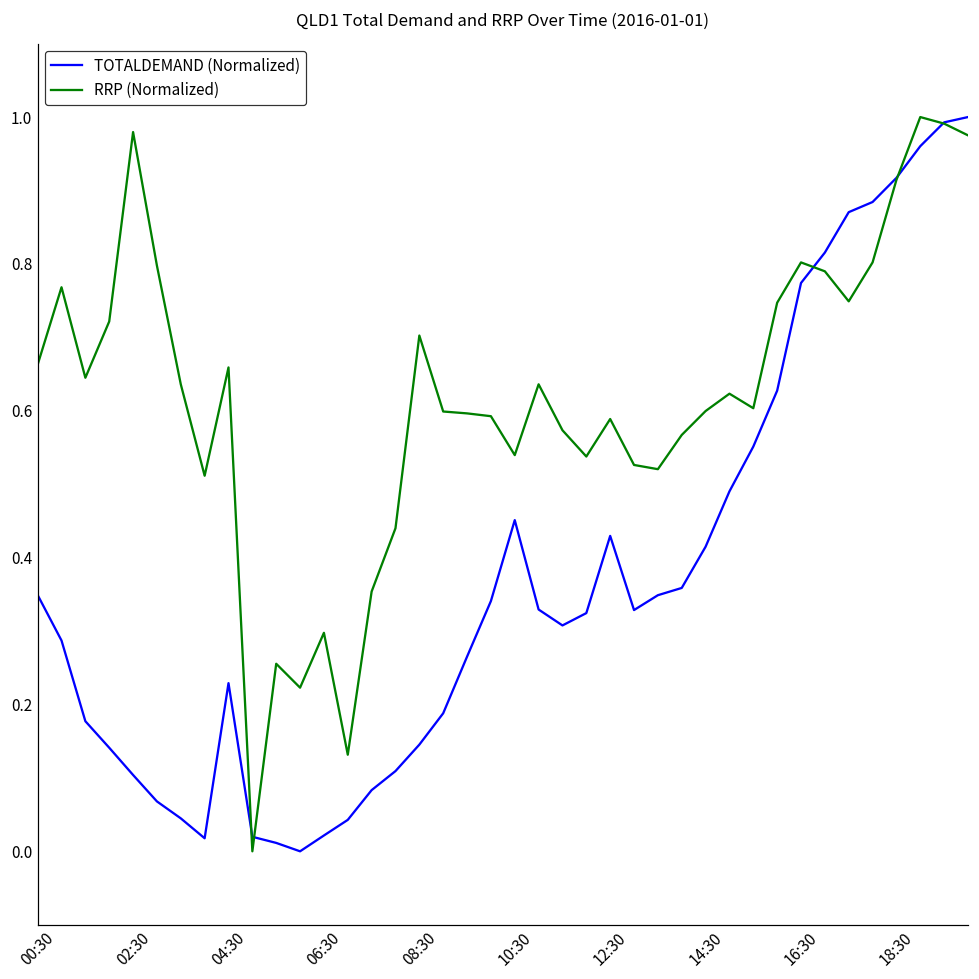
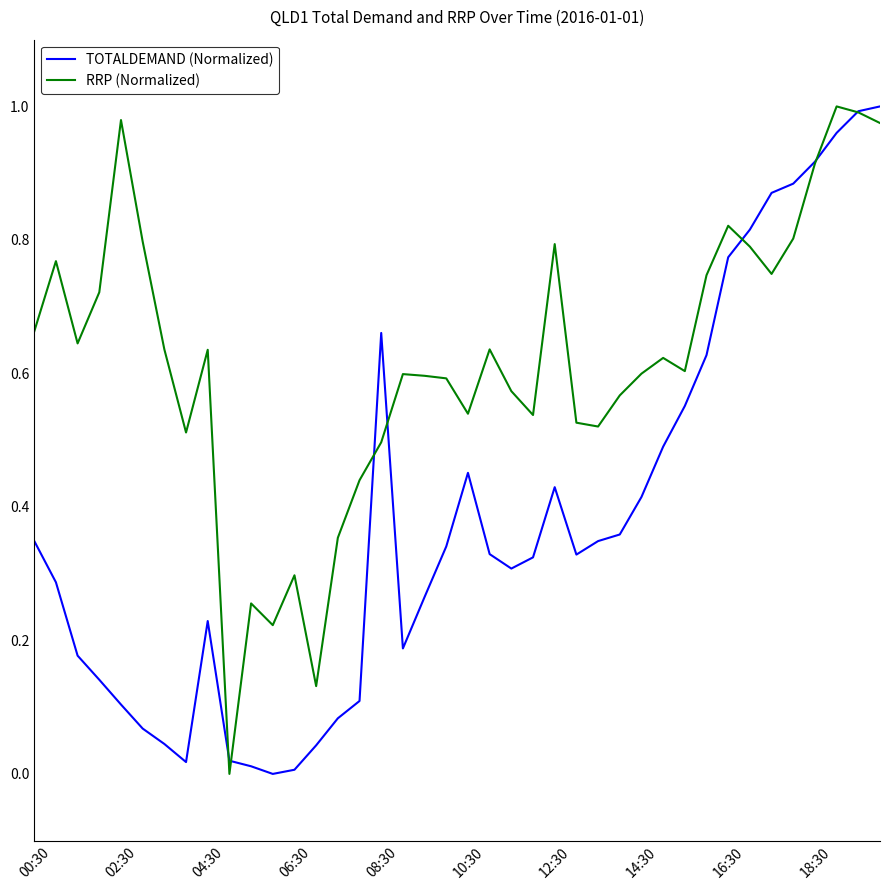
RRP (Normalized), 04:30: 0.66 -> 0.64
TOTALDEMAND (Normalized), 06:30: 0.02 -> 0.01
TOTALDEMAND (Normalized), 08:30: 0.15 -> 0.66
RRP (Normalized), 08:30: 0.70 -> 0.50
RRP (Normalized), 12:30: 0.59 -> 0.79
RRP (Normalized), 16:30: 0.80 -> 0.82
